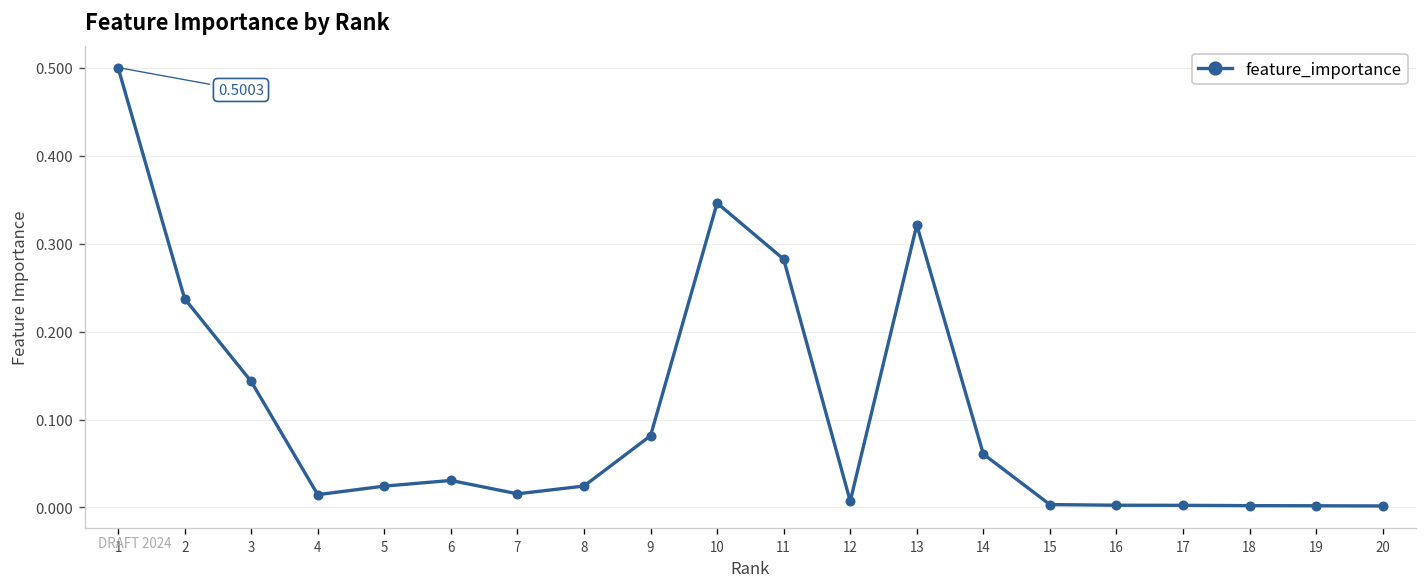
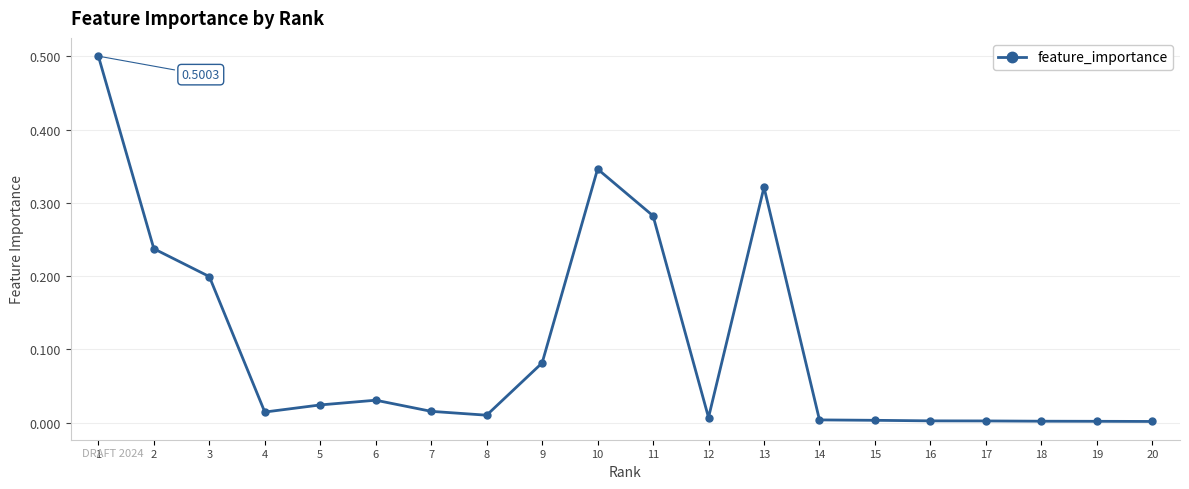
3: 0.14 -> 0.20
8: 0.02 -> 0.01
14: 0.06 -> 0.00
